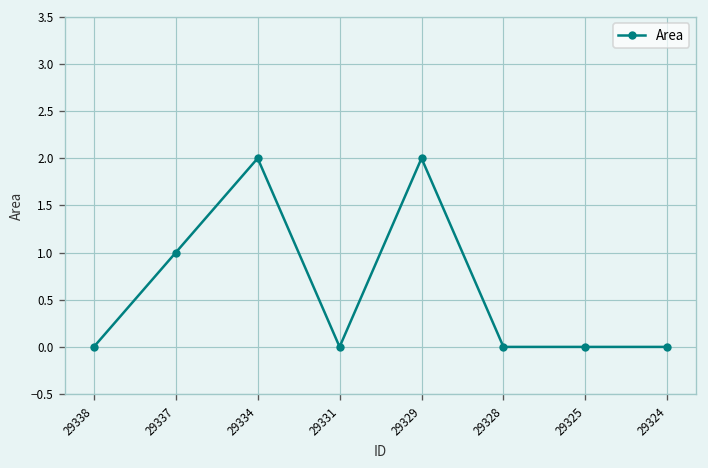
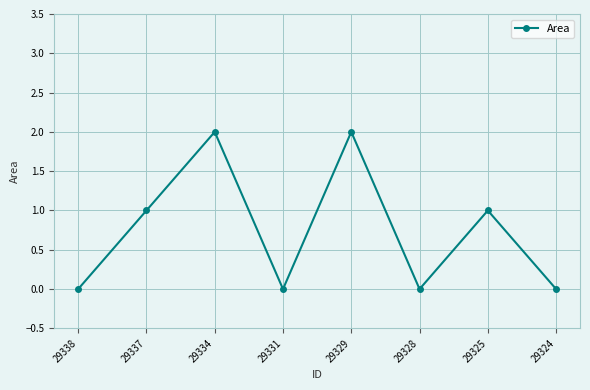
29325: 0 -> 1
